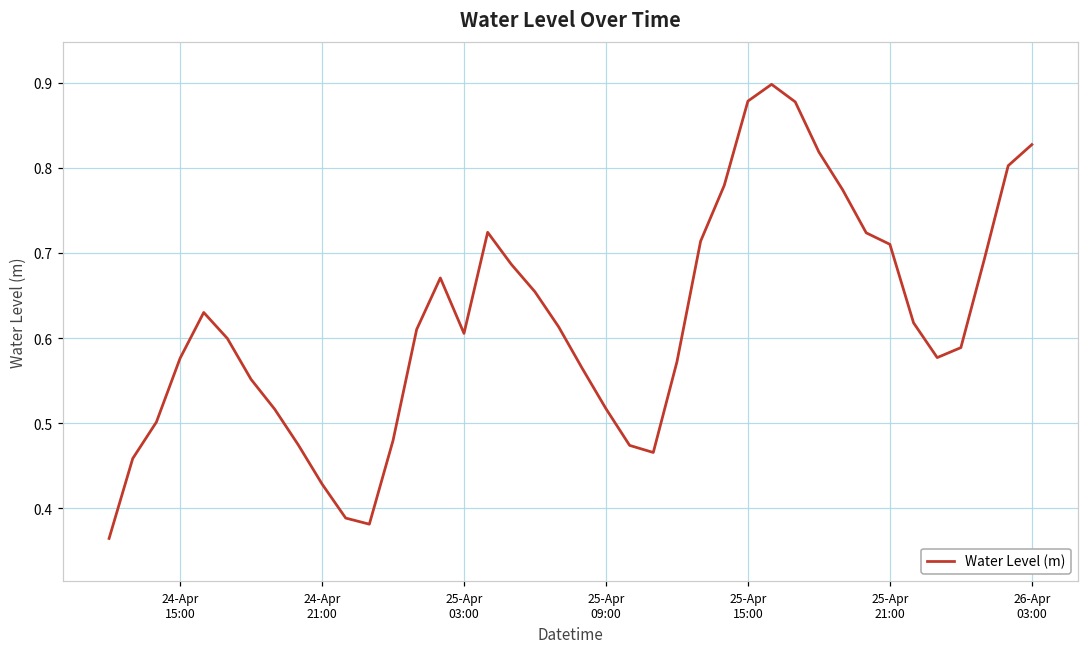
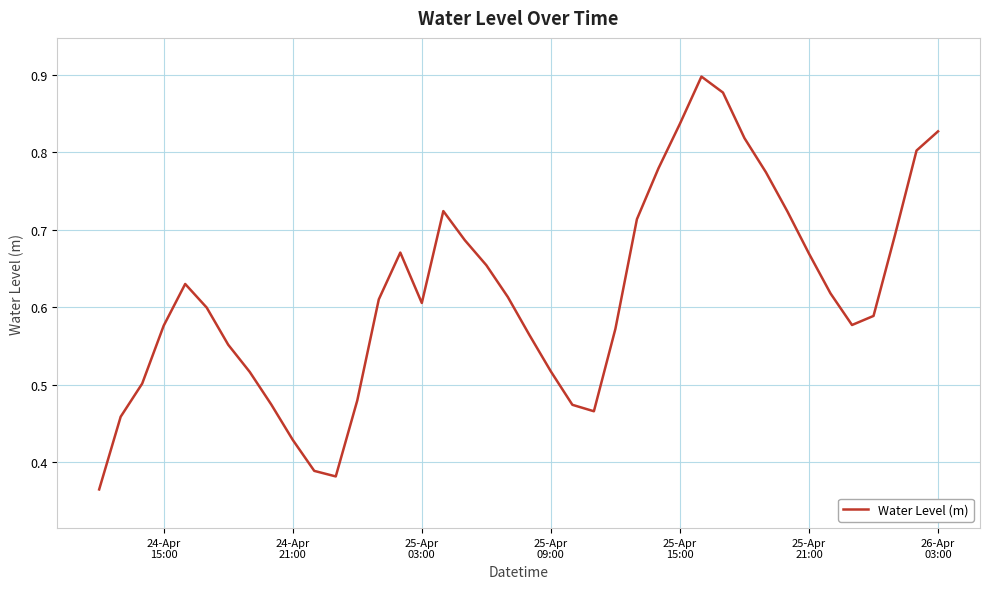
25-Apr 15:00: 0.88 -> 0.84
25-Apr 21:00: 0.71 -> 0.67
